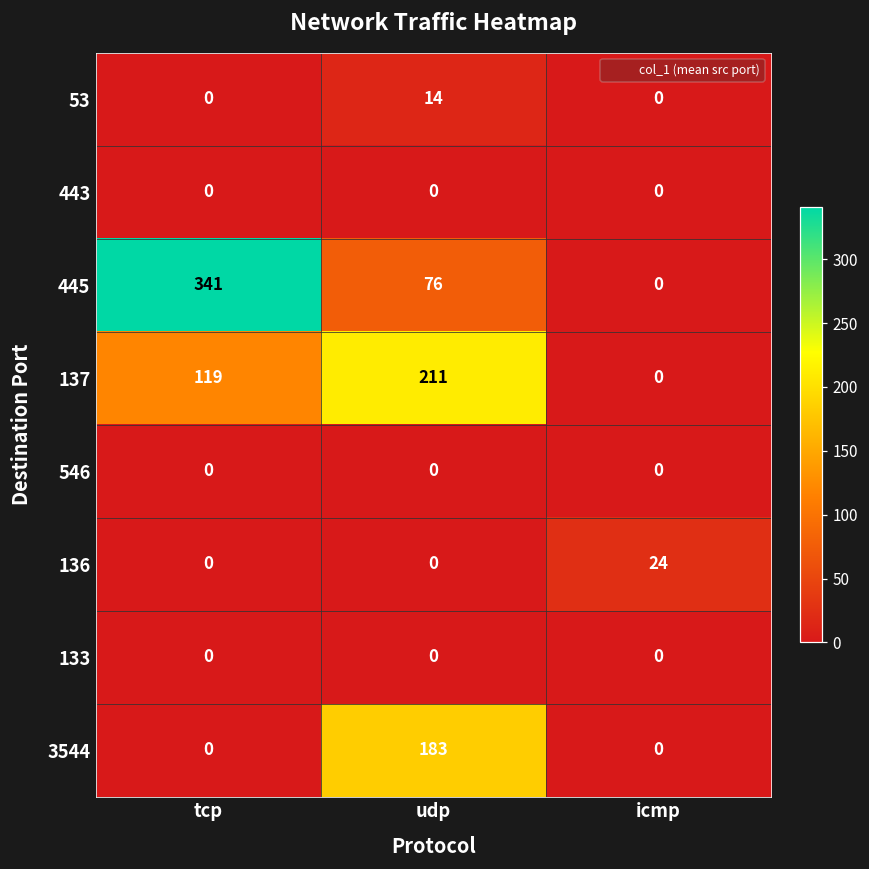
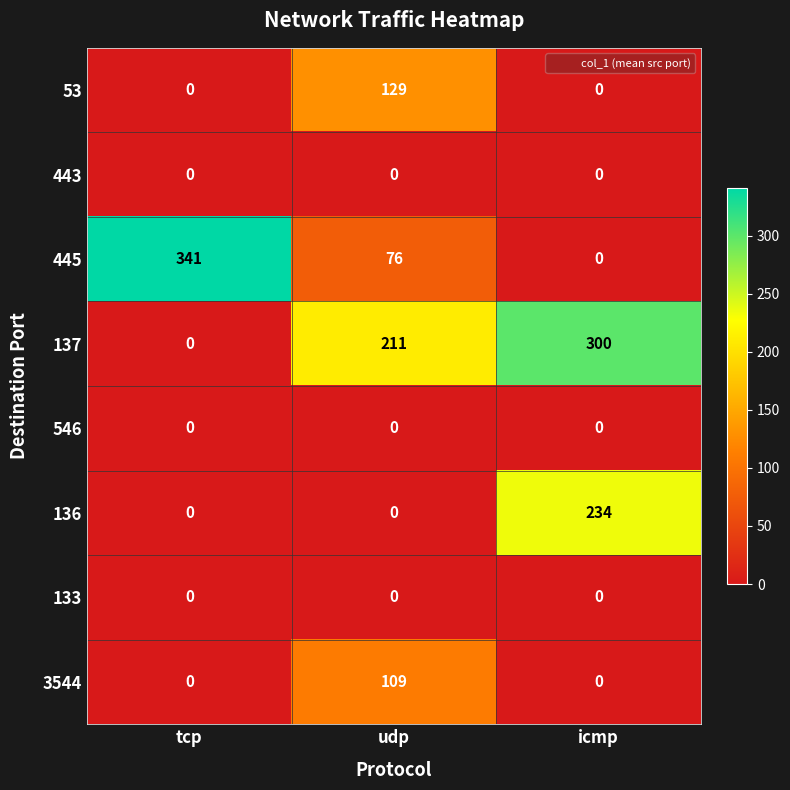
53, udp: 14 -> 129
137, tcp: 119 -> 0
137, icmp: 0 -> 300
136, icmp: 24 -> 234
3544, udp: 183 -> 109
